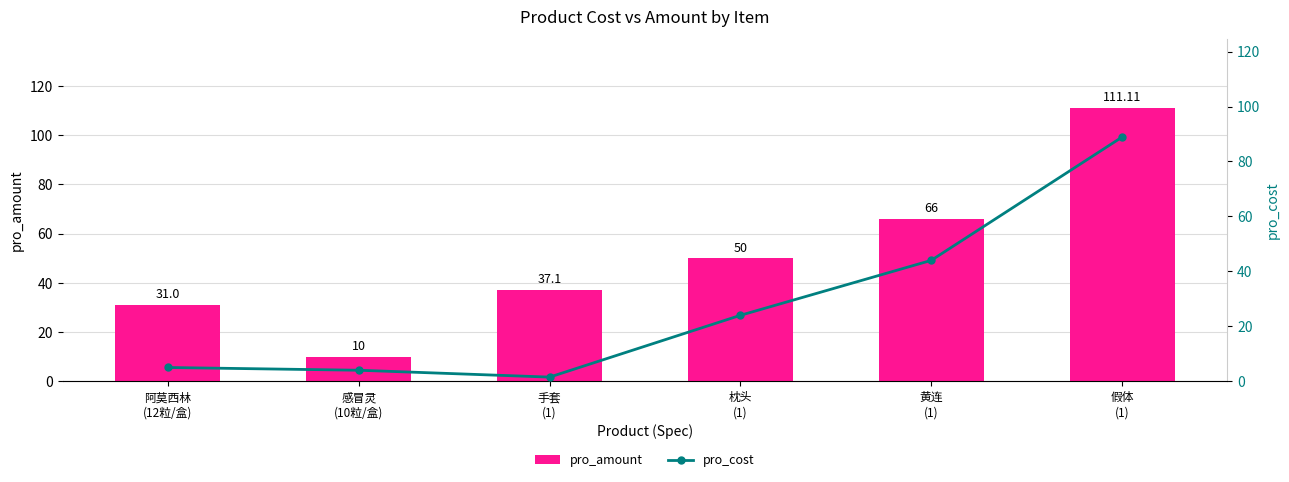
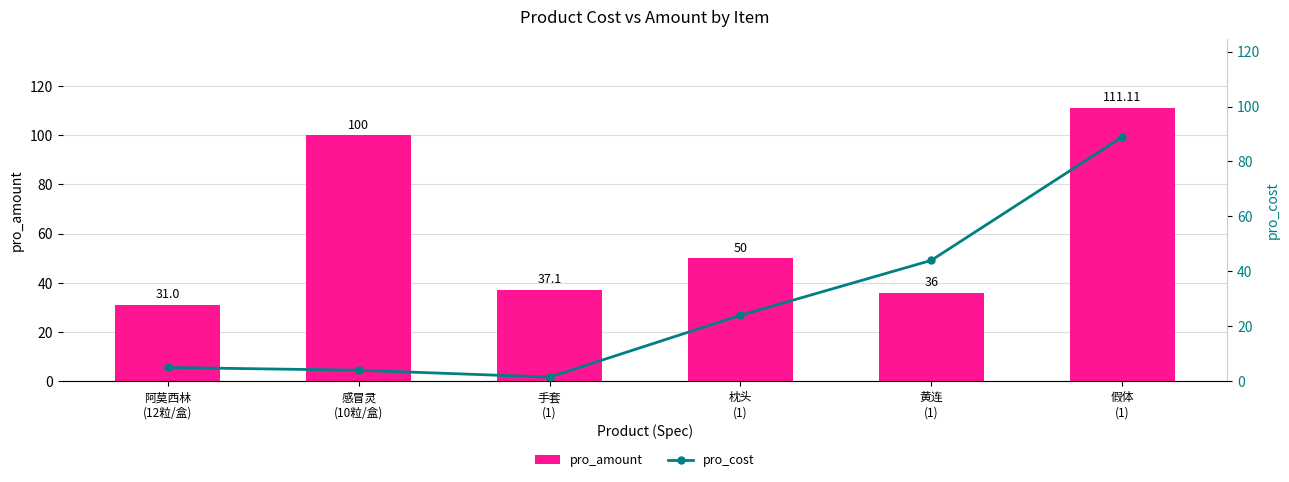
pro_amount, 感冒灵 (10粒/盒): 10 -> 100
pro_amount, 黄连 (1): 66 -> 36
